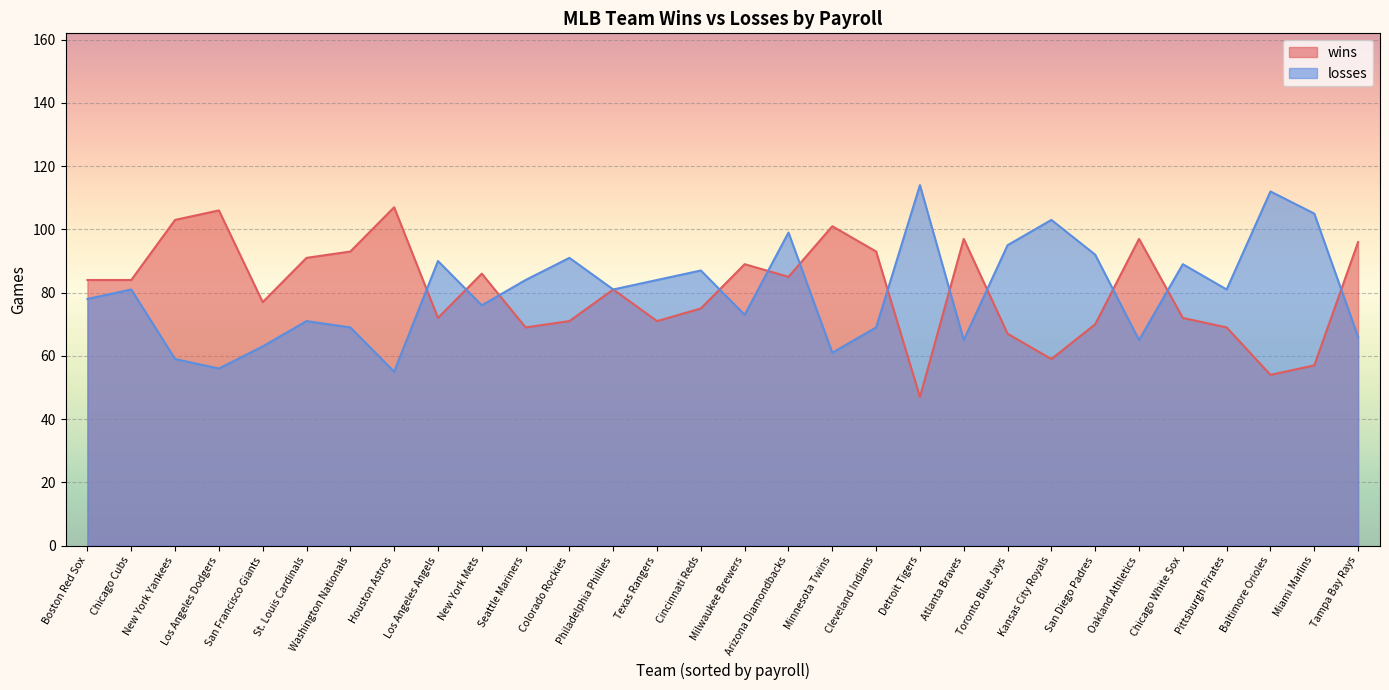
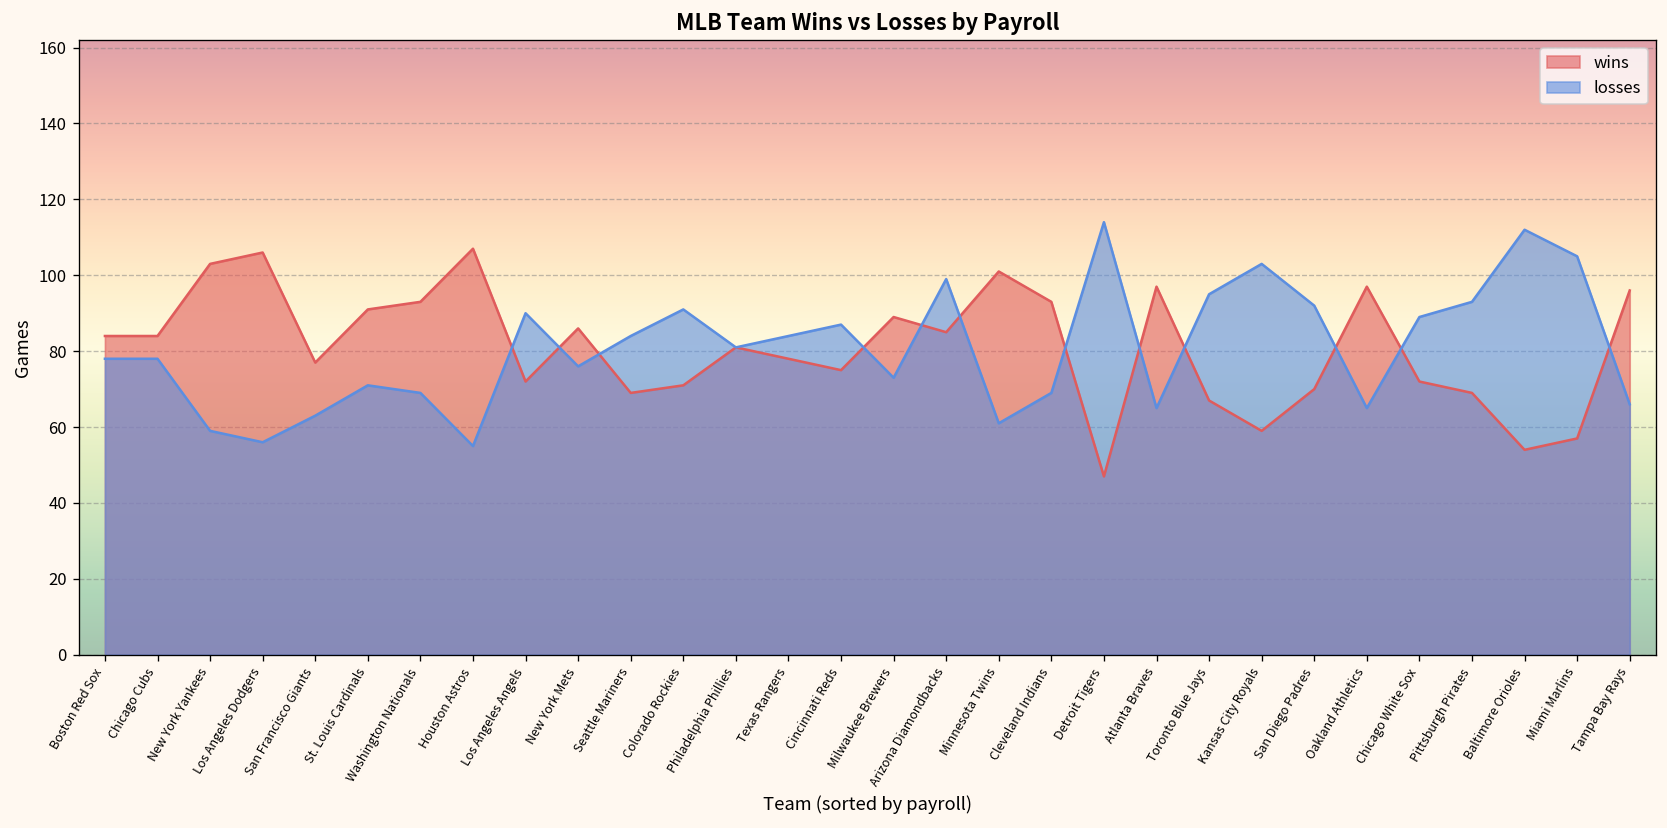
losses, Chicago Cubs: 81 -> 78
wins, Texas Rangers: 71 -> 78
losses, Pittsburgh Pirates: 81 -> 93
